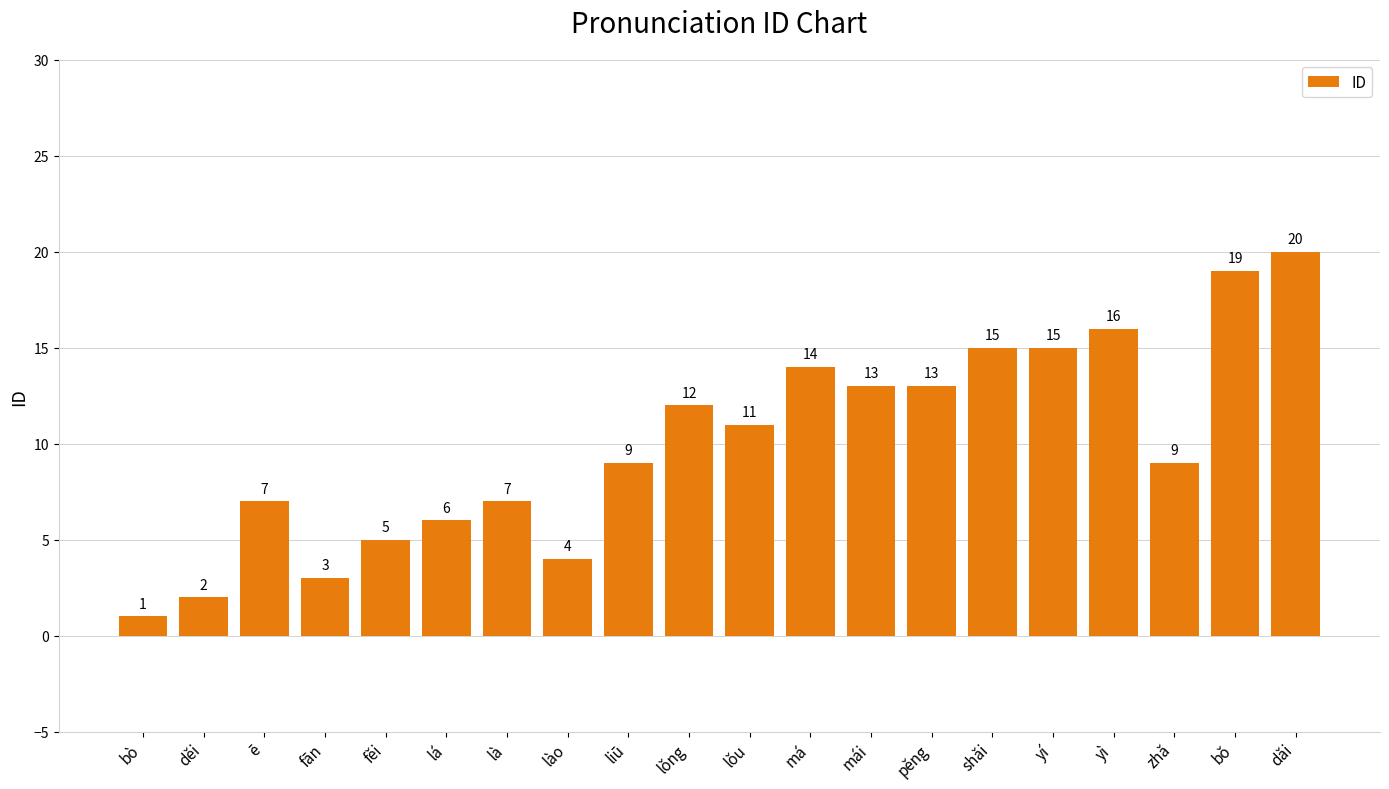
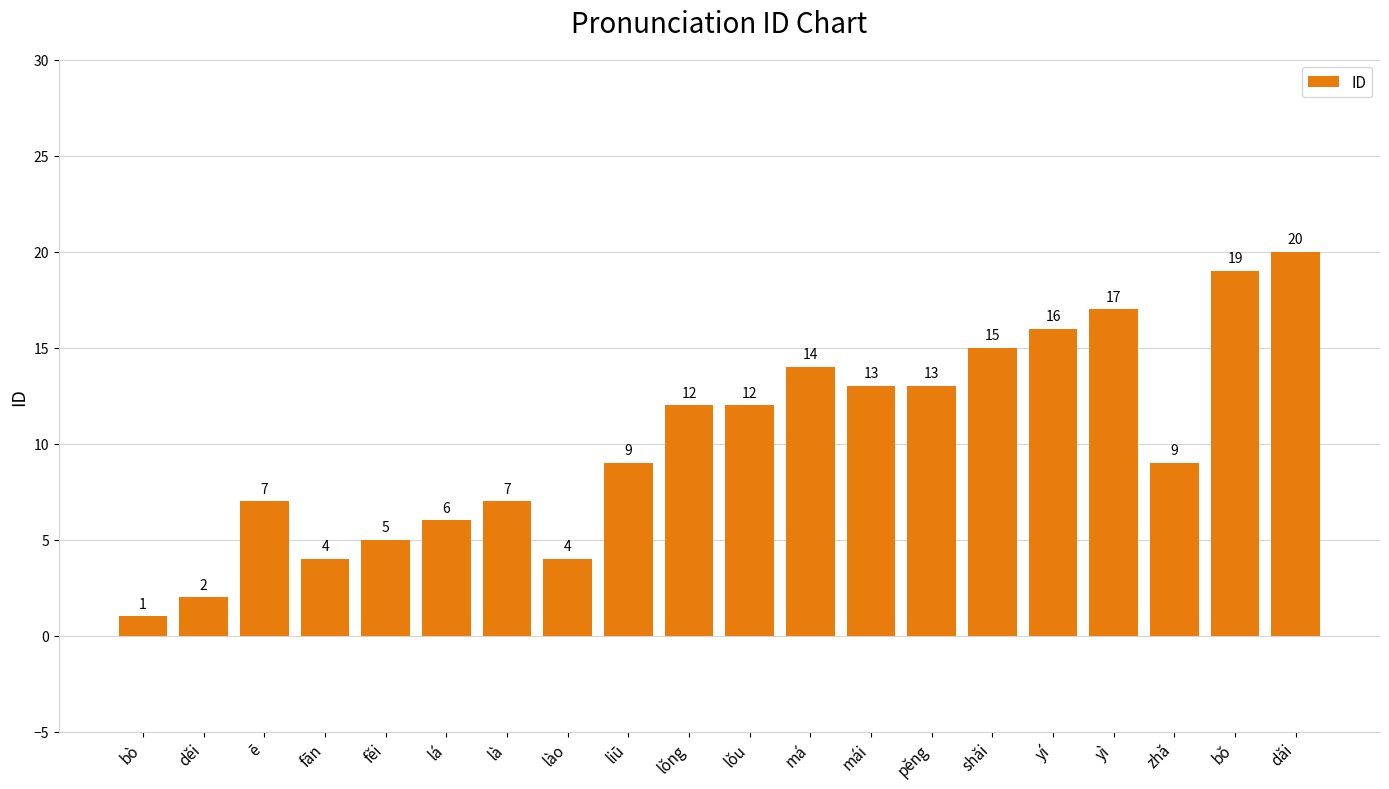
fān: 3 -> 4
lǒu: 11 -> 12
yí: 15 -> 16
yì: 16 -> 17
